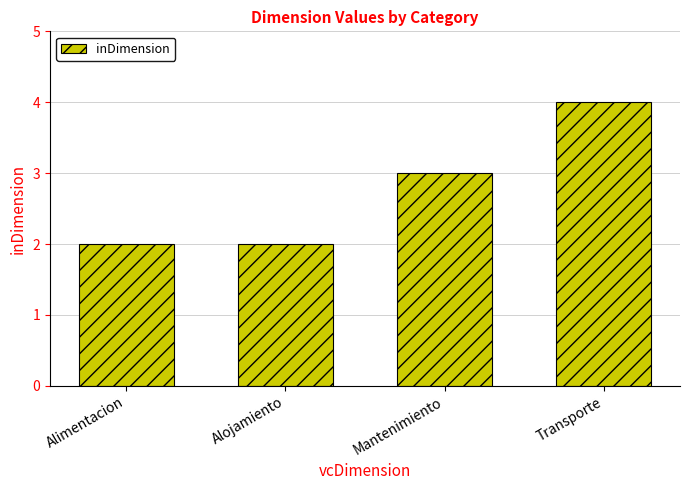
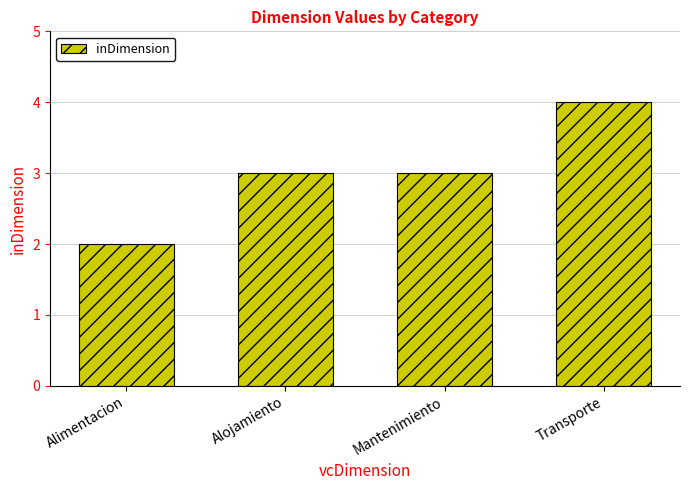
Alojamiento: 2 -> 3
